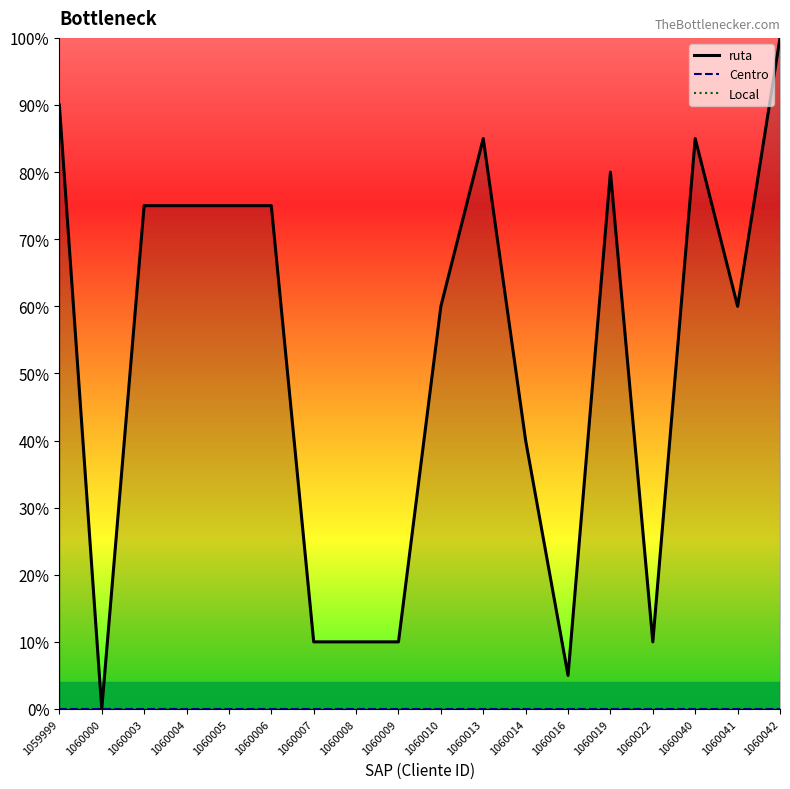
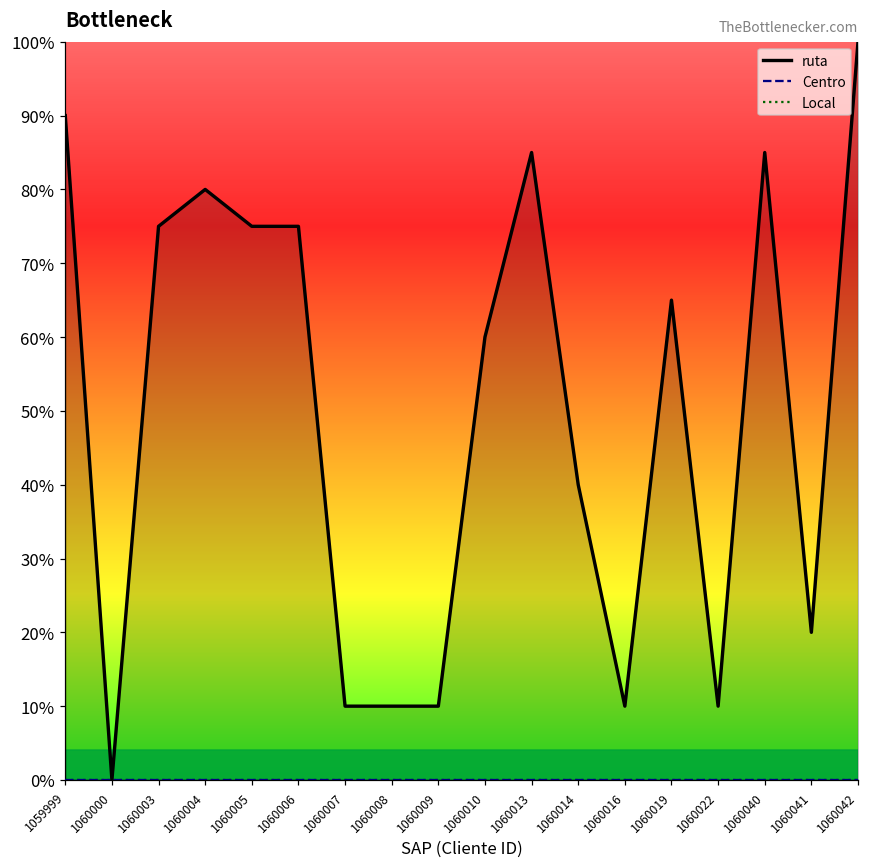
ruta, 1060004: 75% -> 80%
ruta, 1060016: 5% -> 10%
ruta, 1060019: 80% -> 65%
ruta, 1060041: 60% -> 20%
